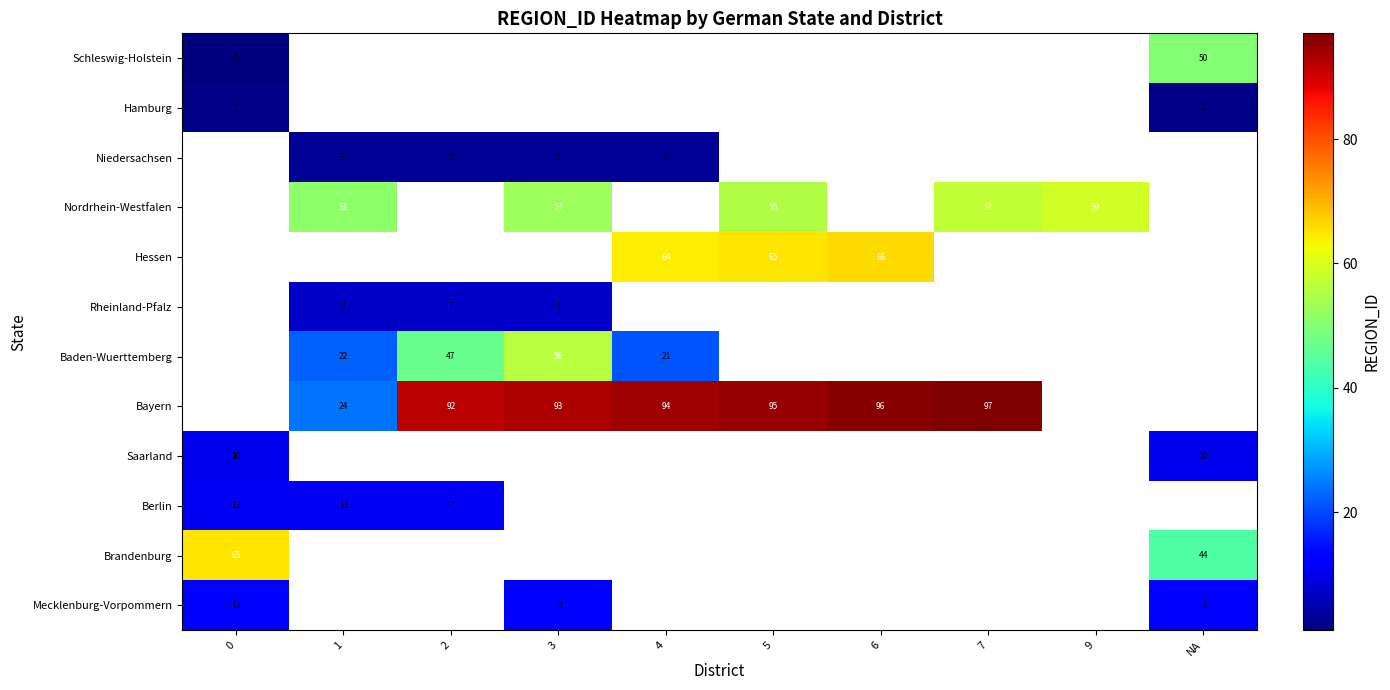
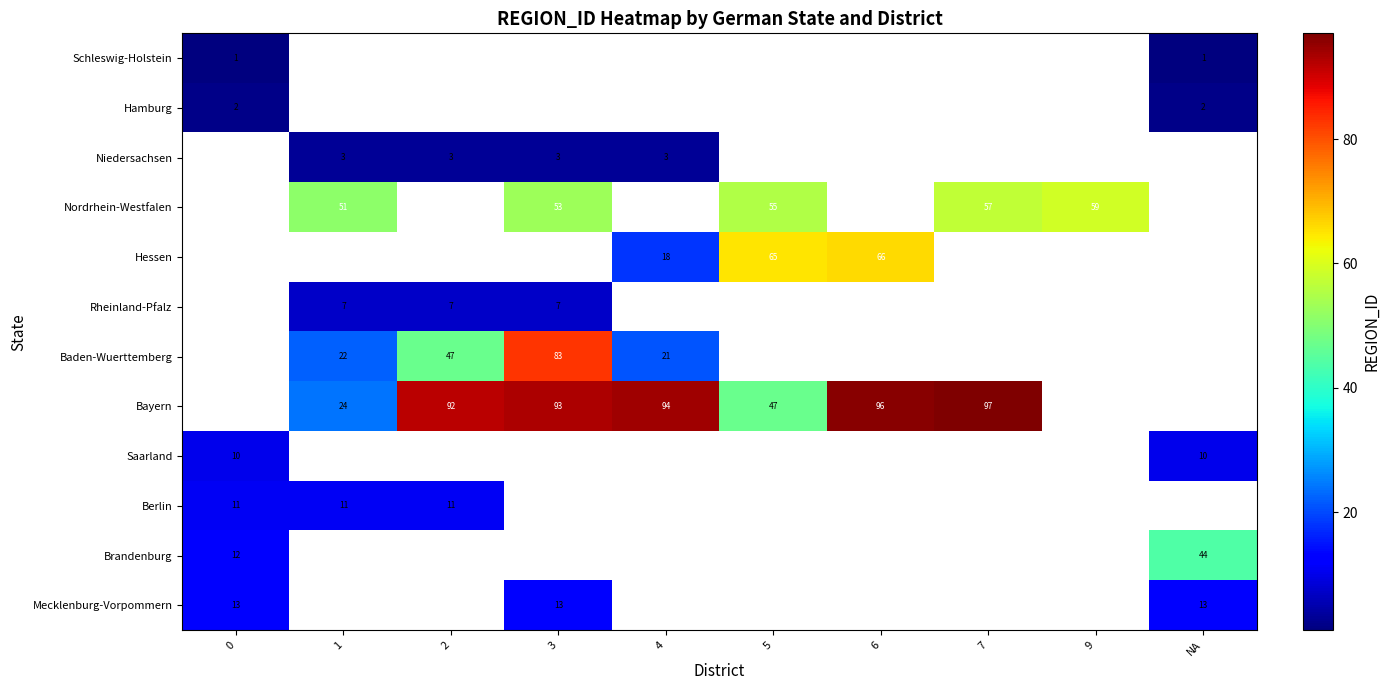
Schleswig-Holstein, NA: 50 -> 1
Hessen, 4: 64 -> 18
Baden-Wuerttemberg, 3: 56 -> 83
Bayern, 5: 95 -> 47
Brandenburg, 0: 65 -> 12
